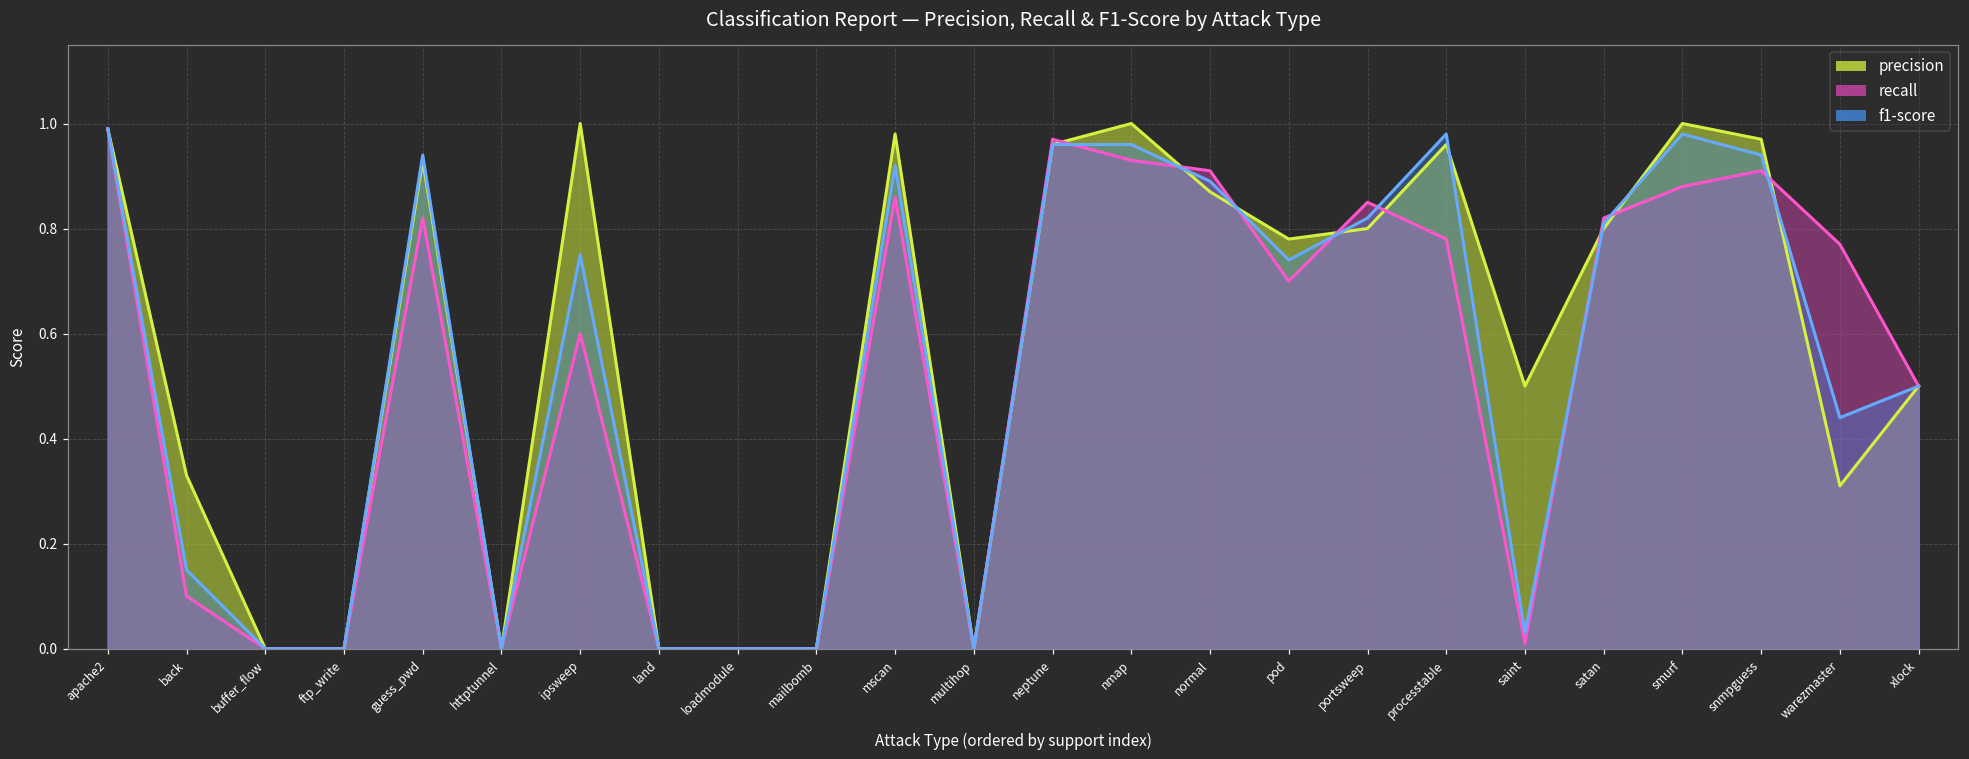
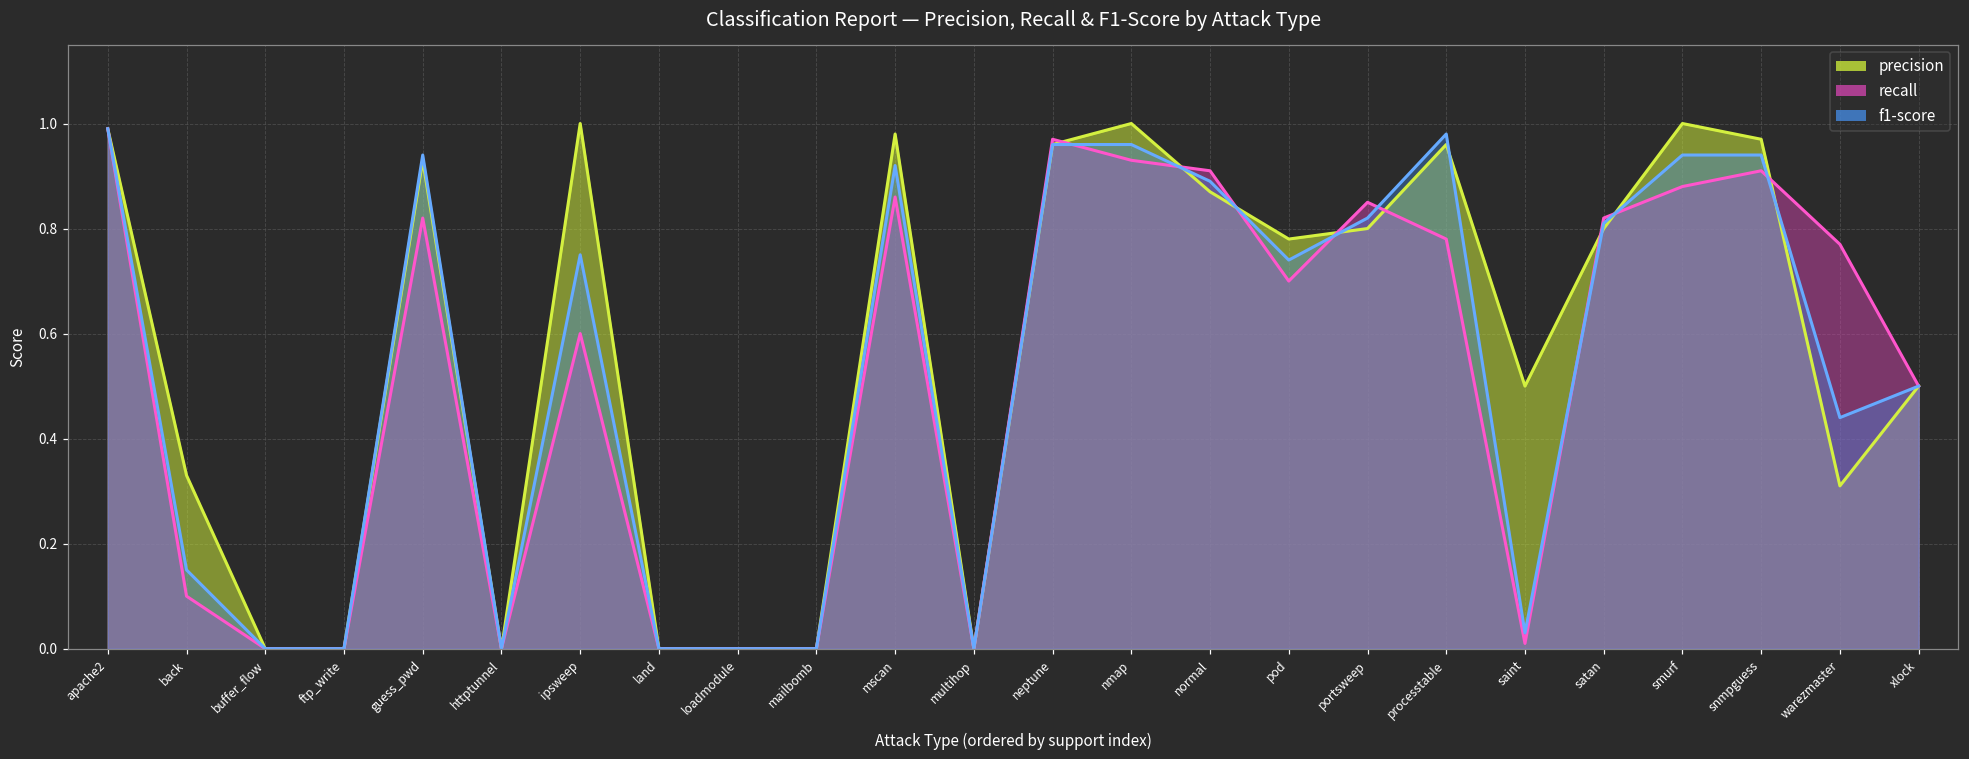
f1-score, smurf: 0.98 -> 0.94
